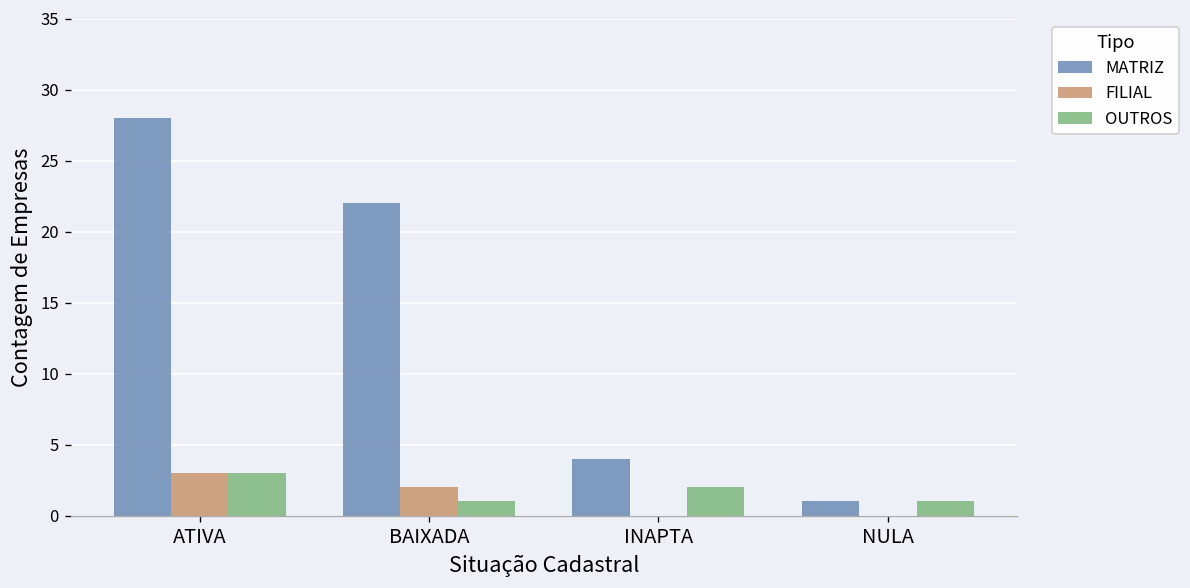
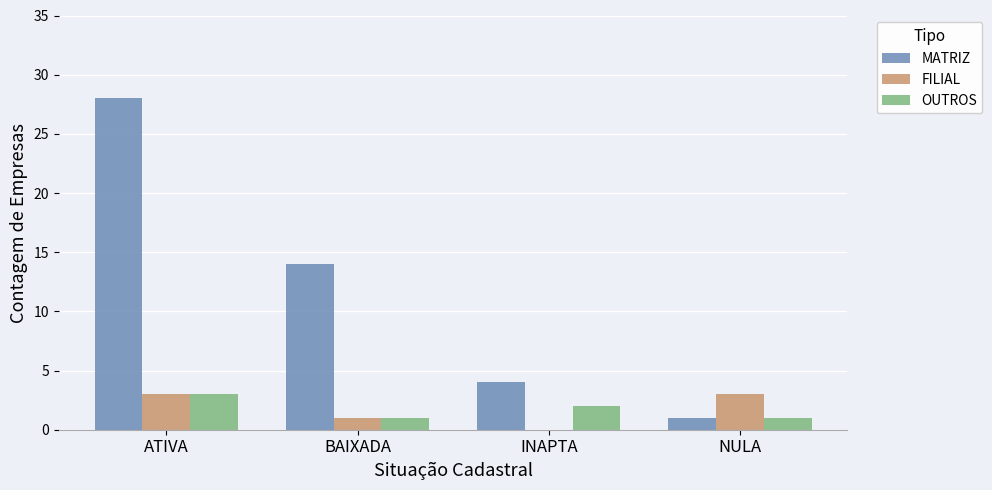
MATRIZ, BAIXADA: 22 -> 14
FILIAL, BAIXADA: 2 -> 1
FILIAL, NULA: 0 -> 3
